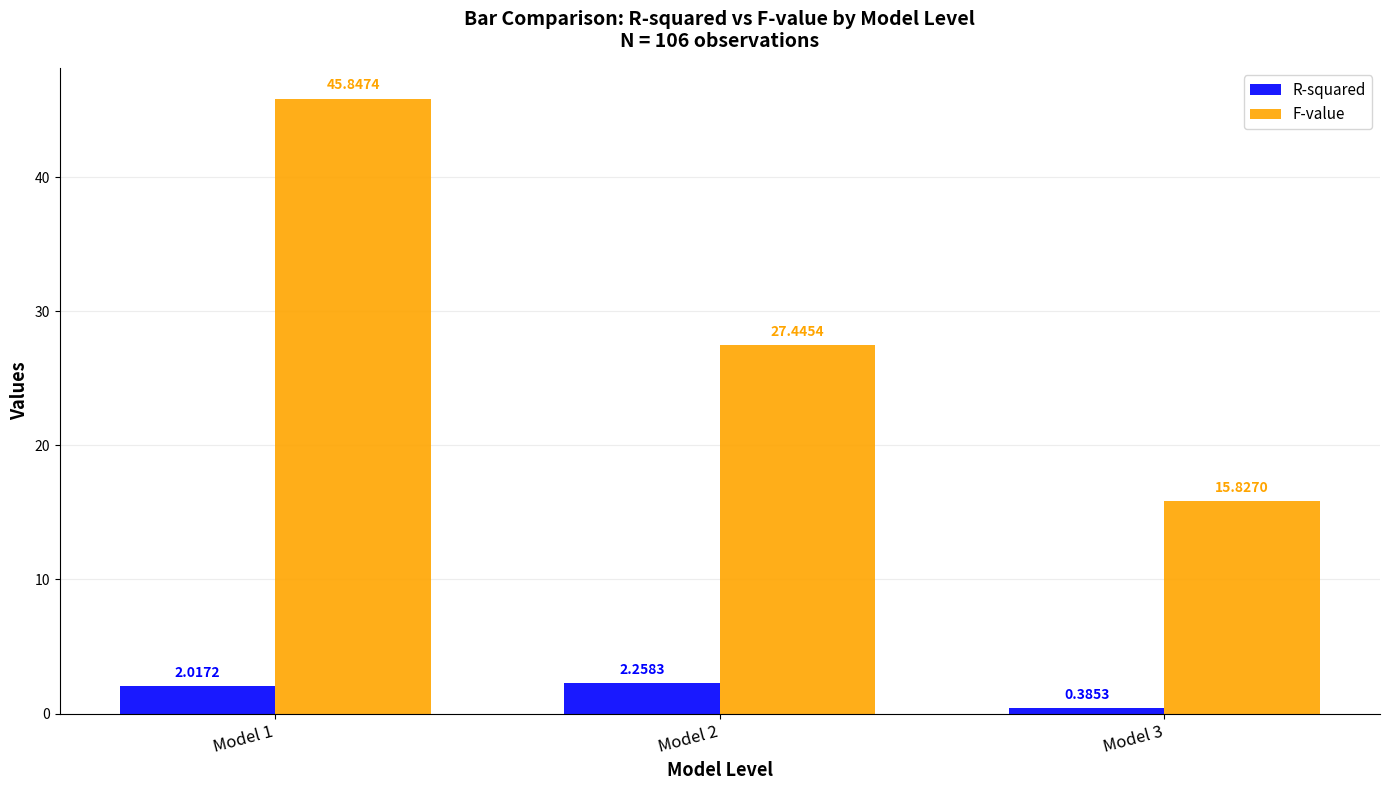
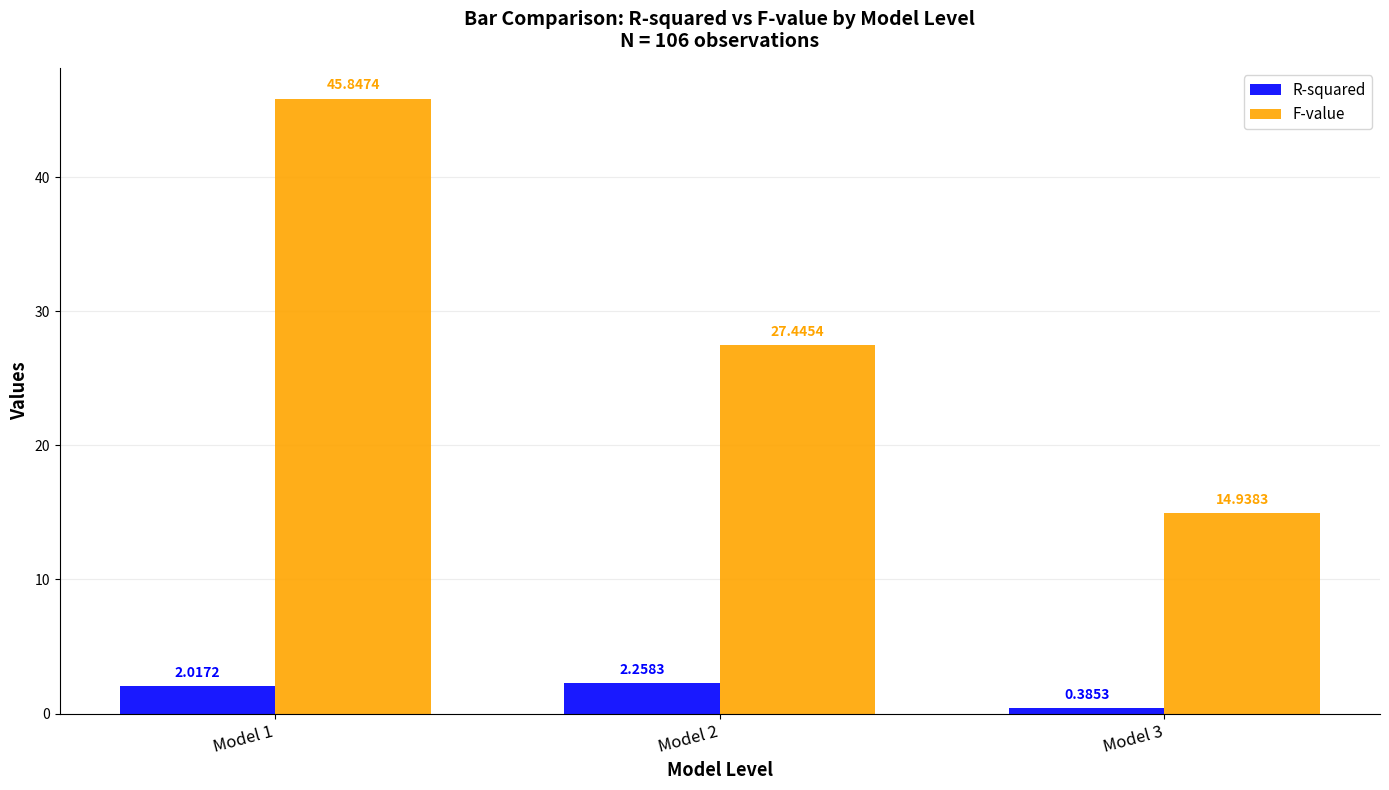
F-value, Model 3: 15.8270 -> 14.9383
